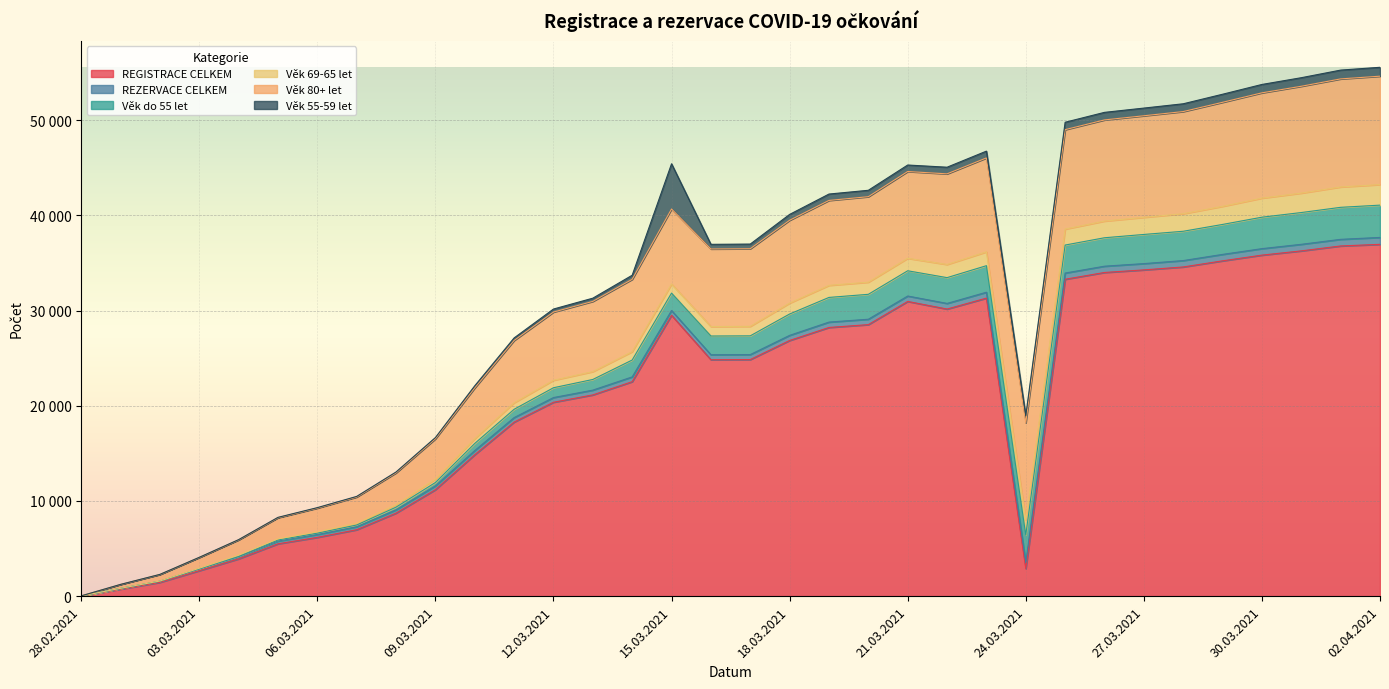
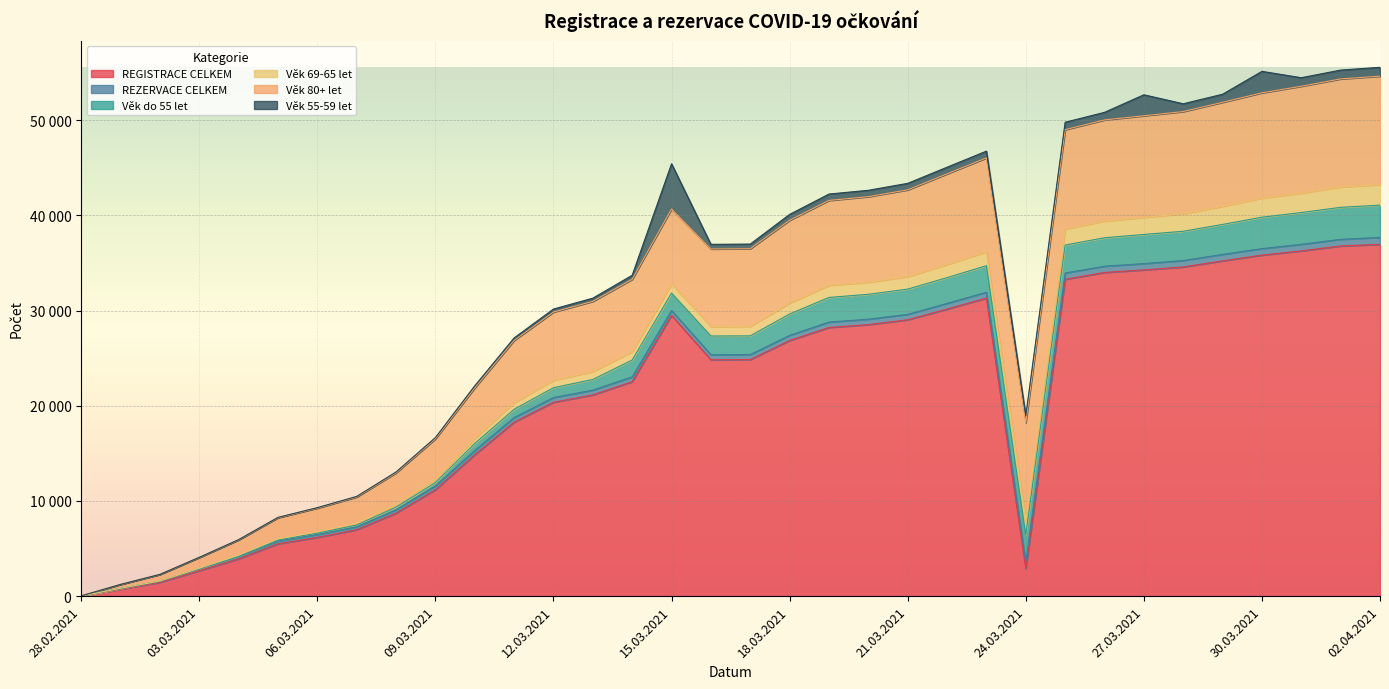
REGISTRACE CELKEM, 21.03.2021: 31000 -> 29000
Věk 55-59 let, 27.03.2021: 1000 -> 2000
Věk 55-59 let, 30.03.2021: 1000 -> 2000
